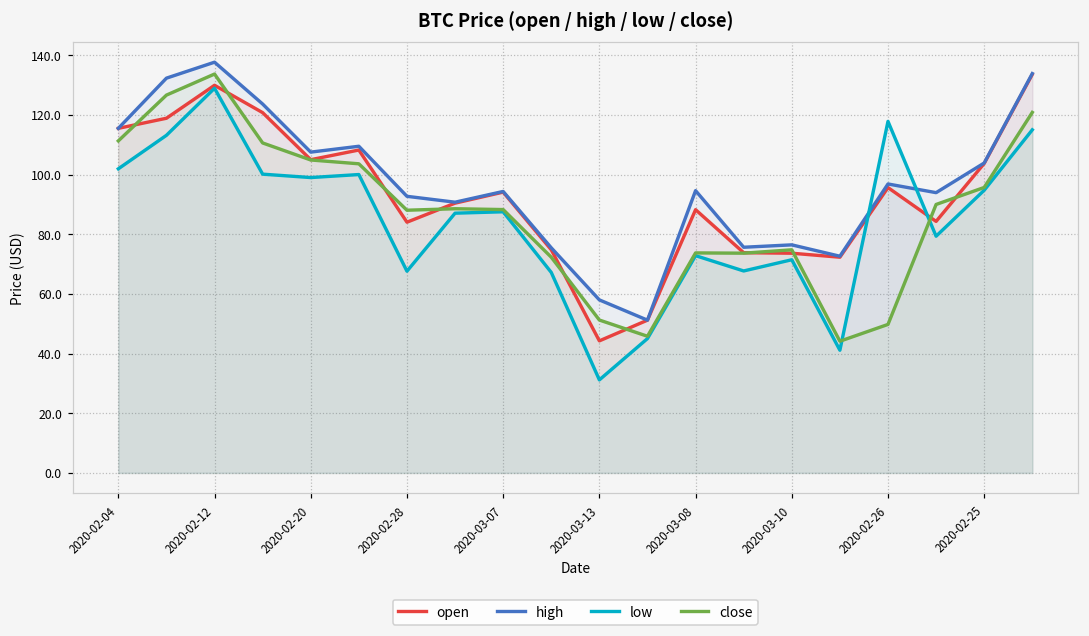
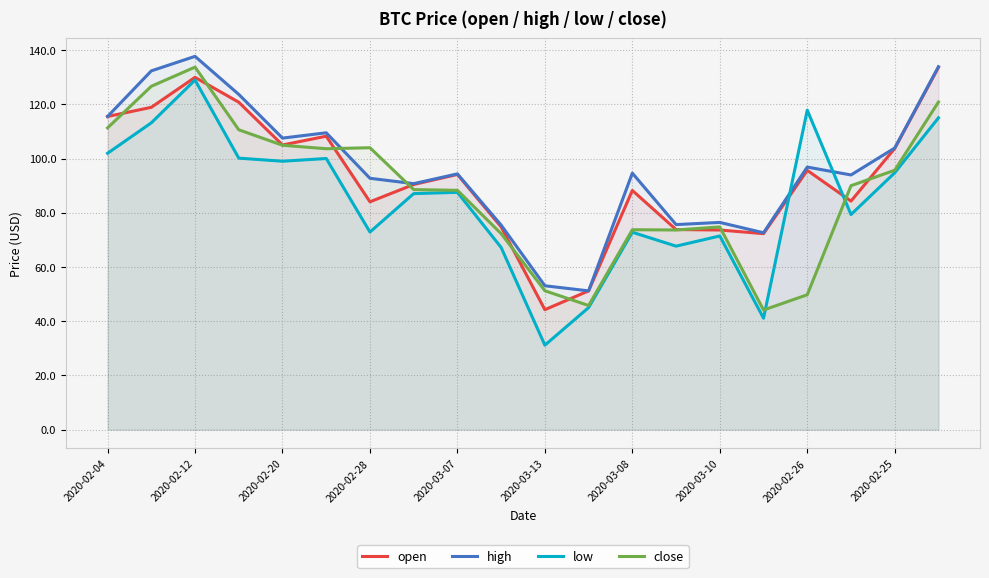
low, 2020-02-28: 68 -> 73
close, 2020-02-28: 88 -> 104
high, 2020-03-13: 58 -> 53
